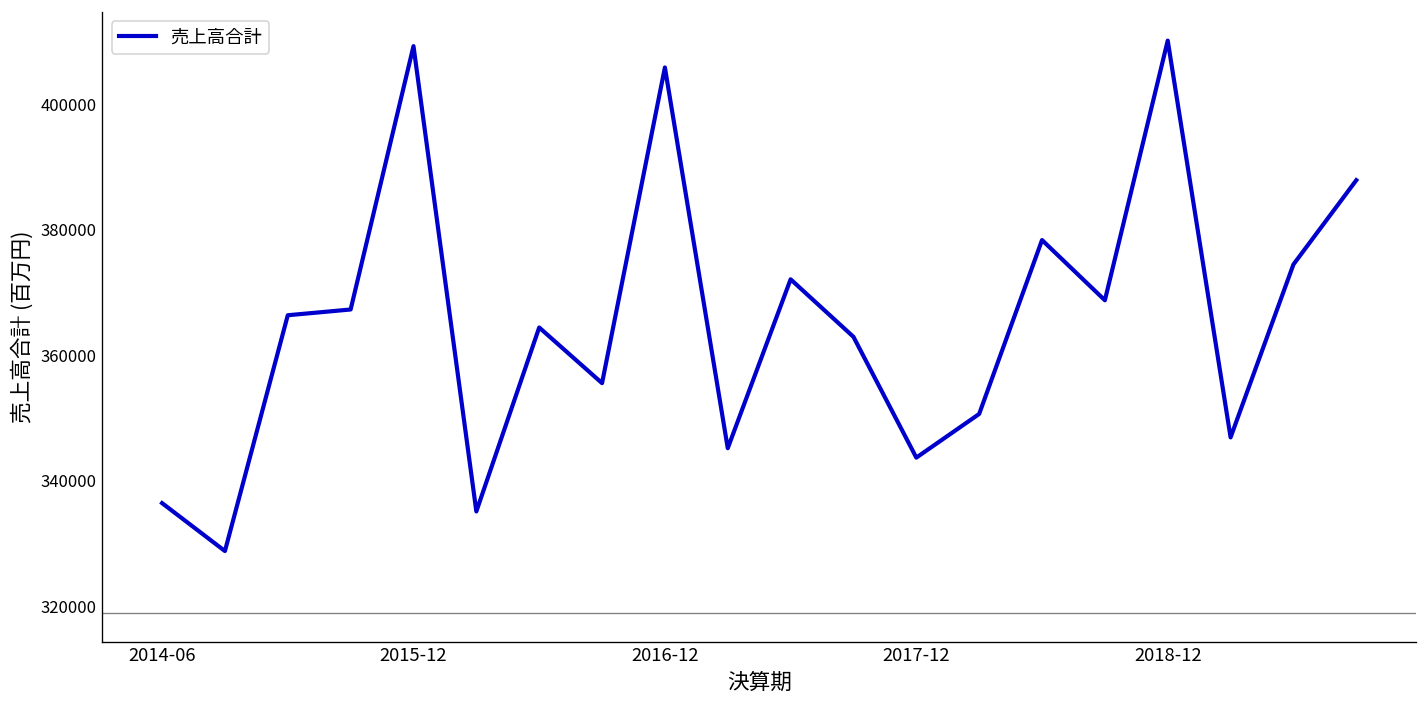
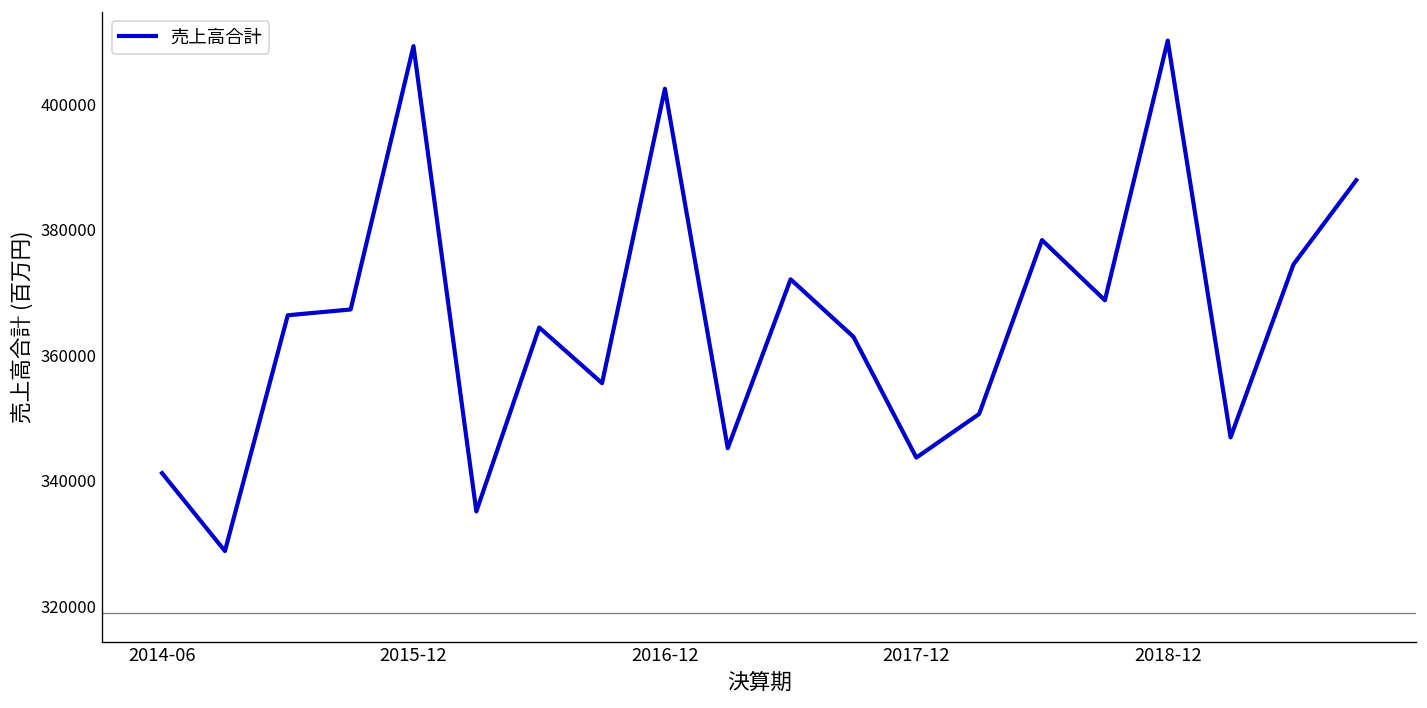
2014-06: 336000 -> 341000
2016-12: 406000 -> 403000
